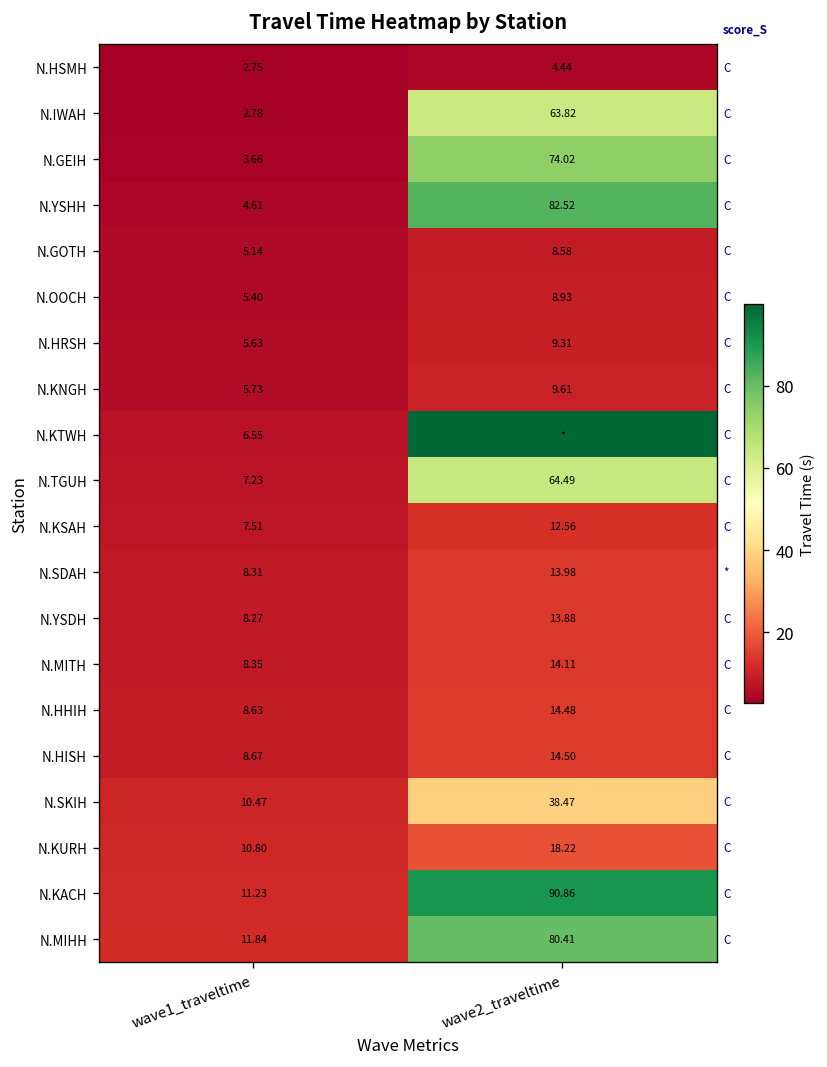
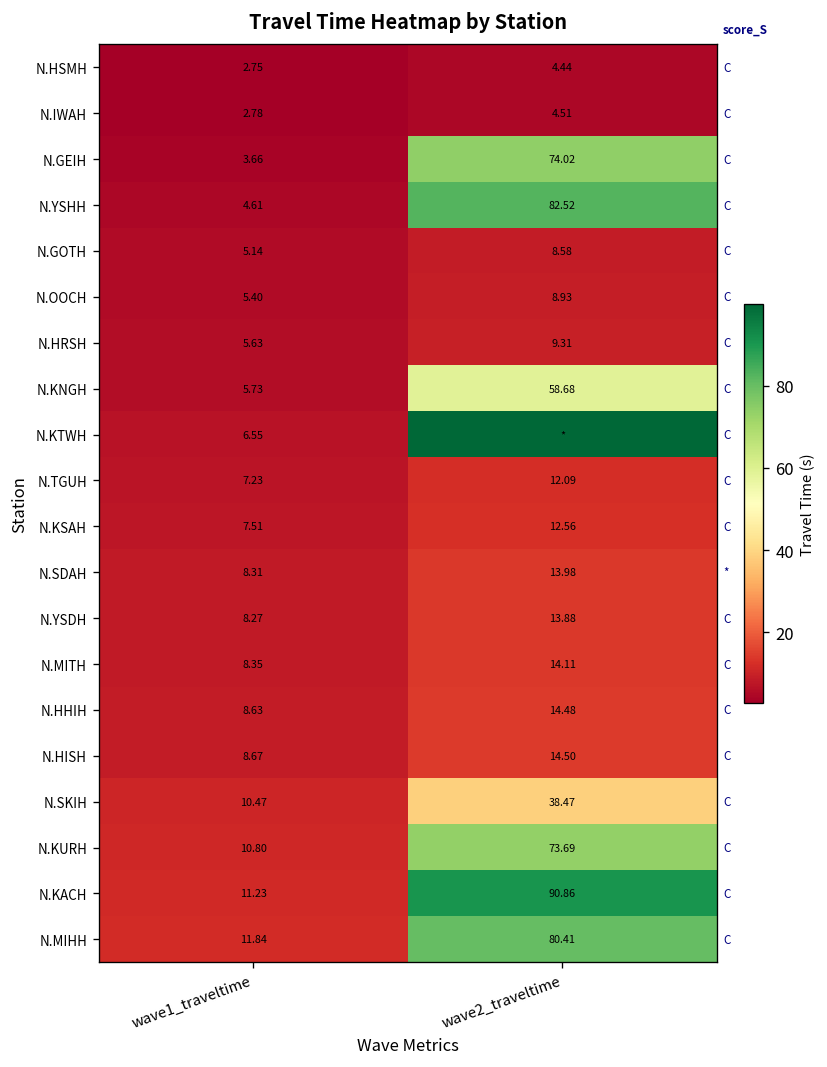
N.IWAH, wave2_traveltime: 63.82 -> 4.51
N.KNGH, wave2_traveltime: 9.61 -> 58.68
N.TGUH, wave2_traveltime: 64.49 -> 12.09
N.KURH, wave2_traveltime: 18.22 -> 73.69
